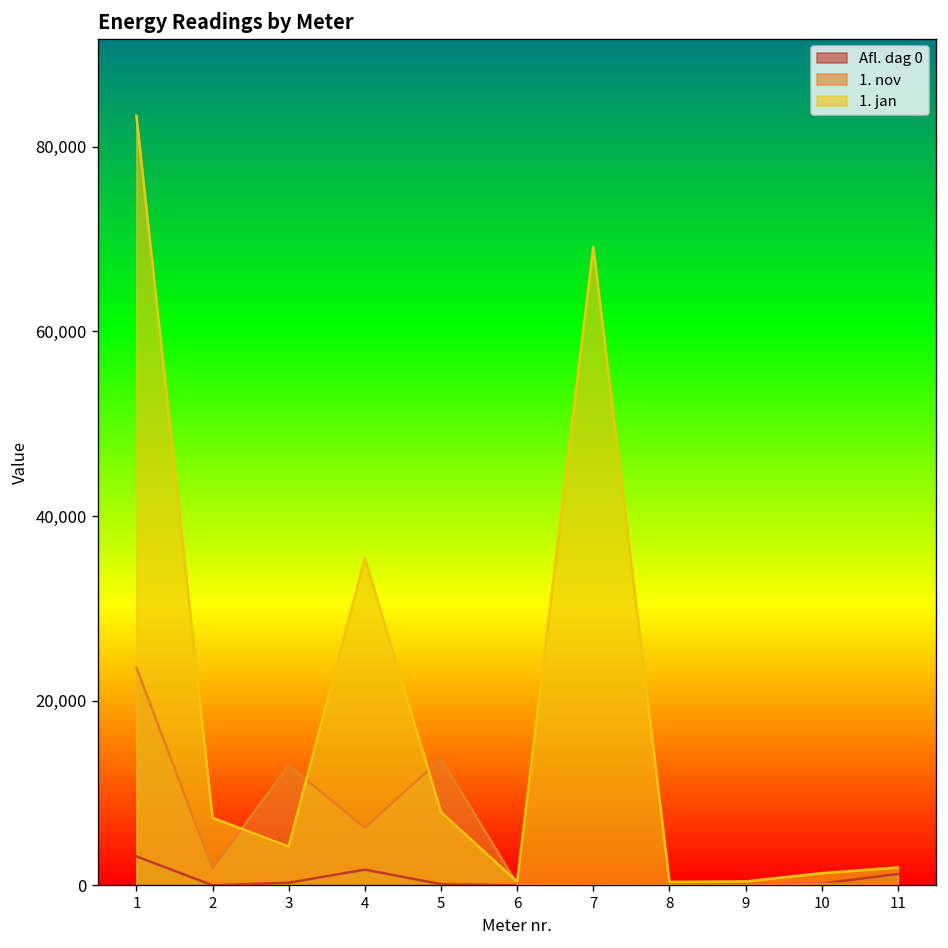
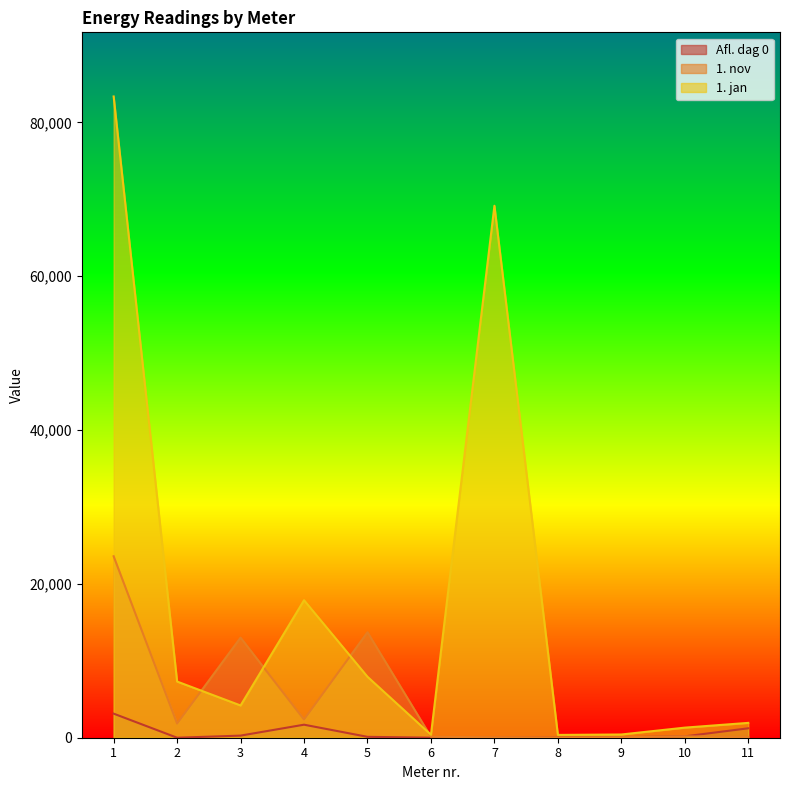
1. nov, 4: 6,000 -> 2,000
1. jan, 4: 35,000 -> 18,000
